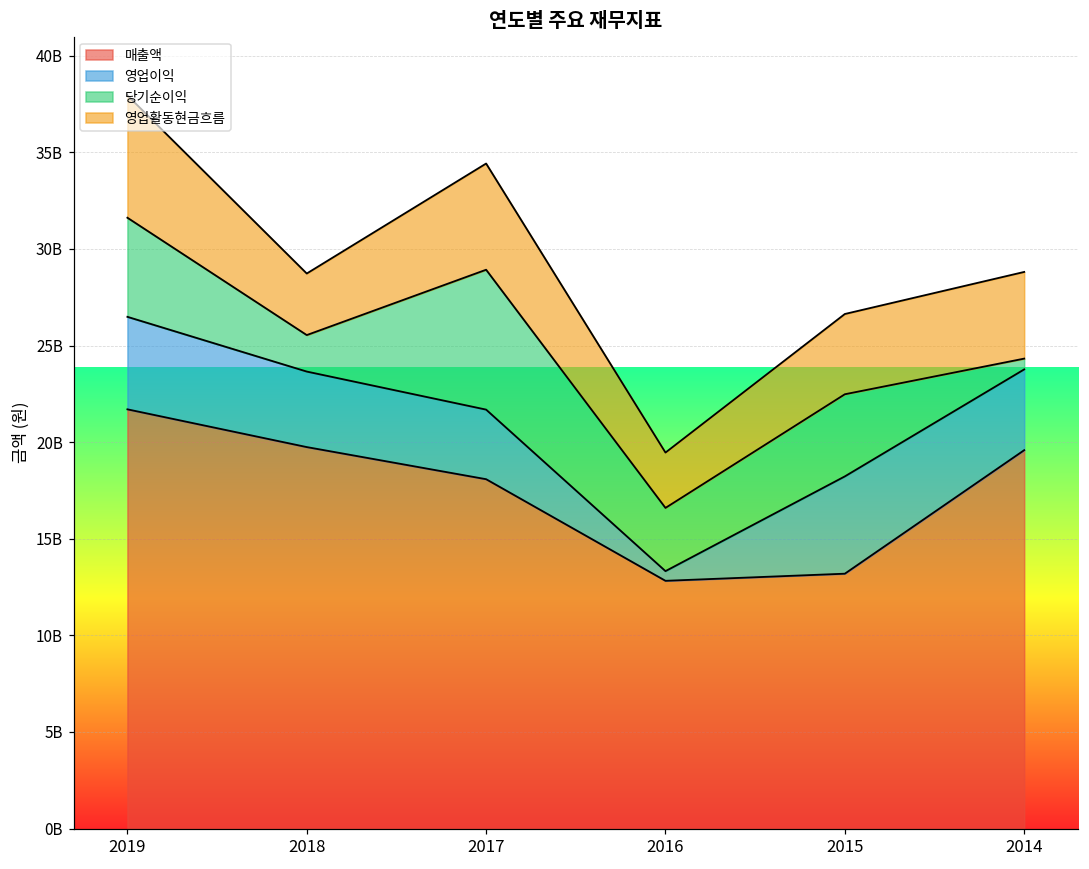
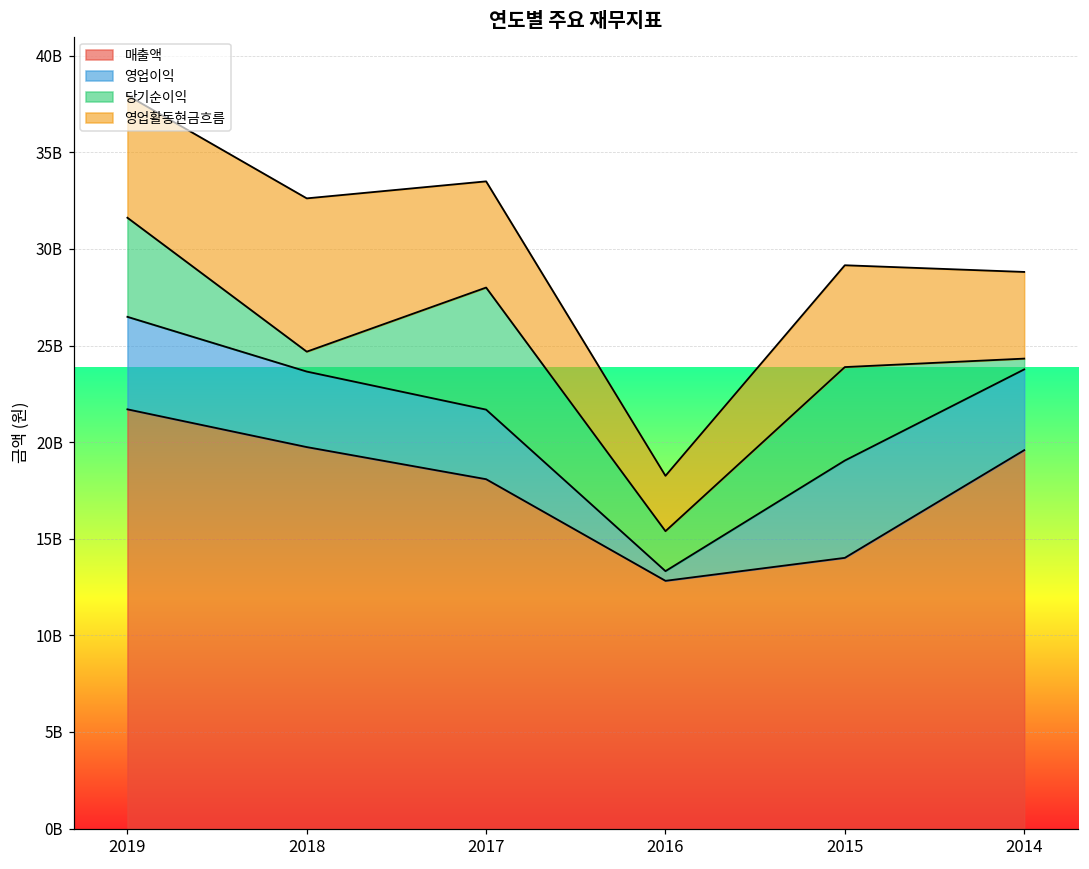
당기순이익, 2018: 1900000000 -> 1000000000
영업활동현금흐름, 2018: 3200000000 -> 7900000000
당기순이익, 2017: 7200000000 -> 6300000000
당기순이익, 2016: 3300000000 -> 2100000000
매출액, 2015: 13200000000 -> 14000000000
당기순이익, 2015: 4300000000 -> 4800000000
영업활동현금흐름, 2015: 4200000000 -> 5300000000
